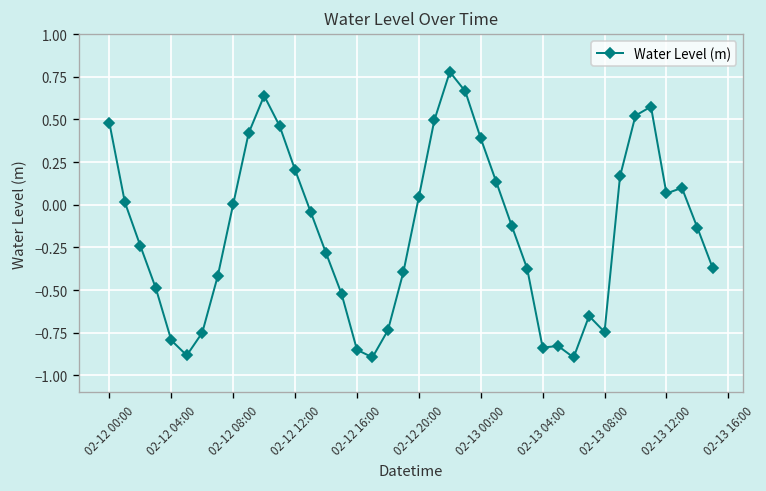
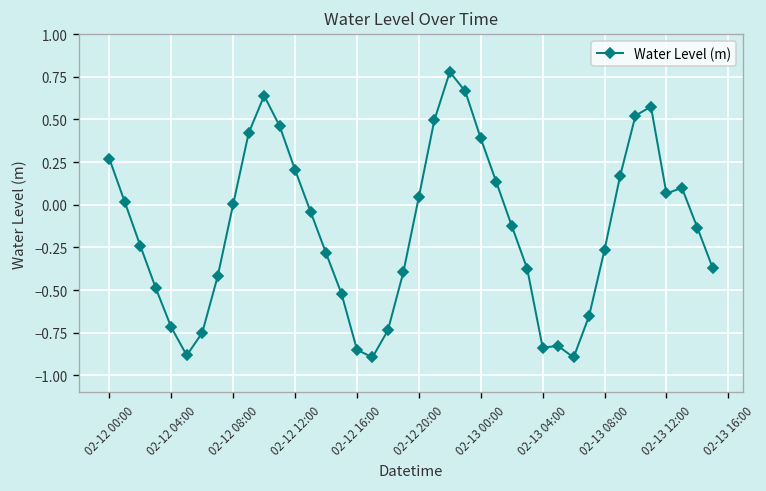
02-12 00:00: 0.48 -> 0.27
02-12 04:00: -0.79 -> -0.72
02-13 08:00: -0.75 -> -0.26
